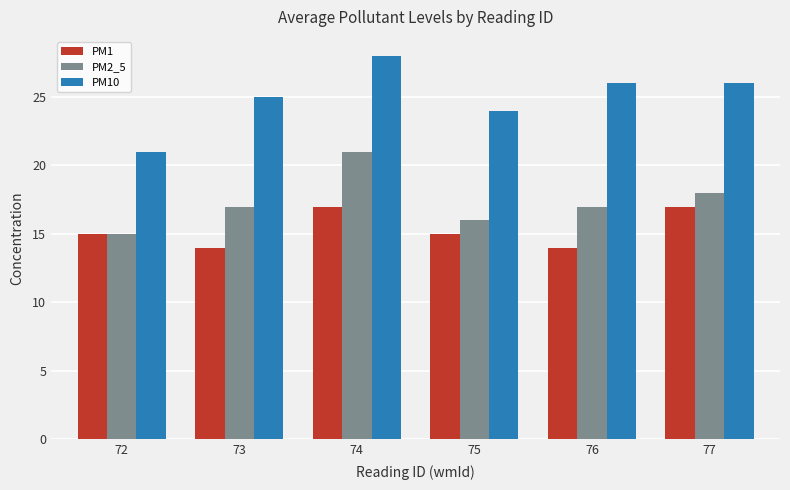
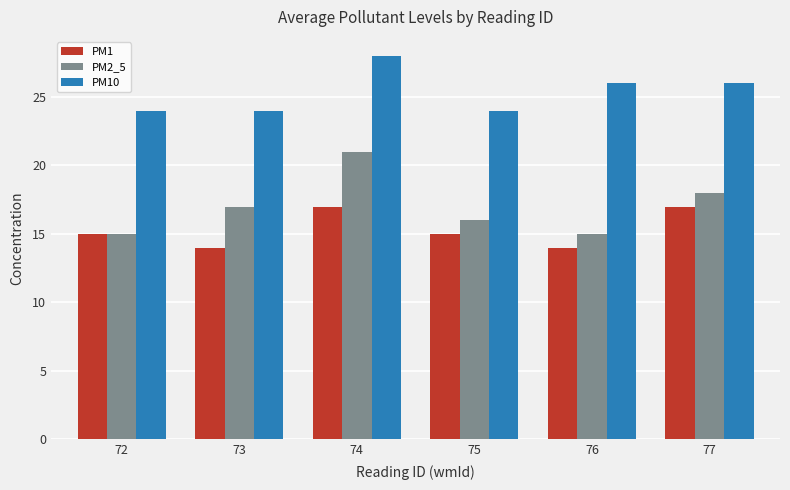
PM10, 72: 21 -> 24
PM10, 73: 25 -> 24
PM2_5, 76: 17 -> 15
